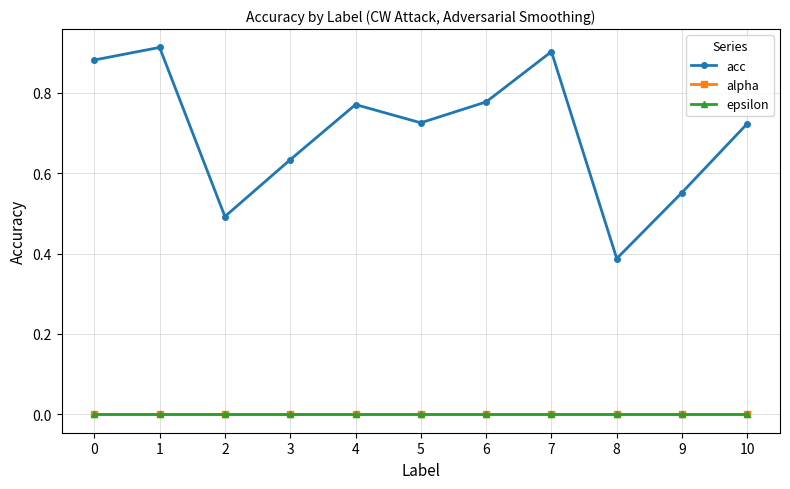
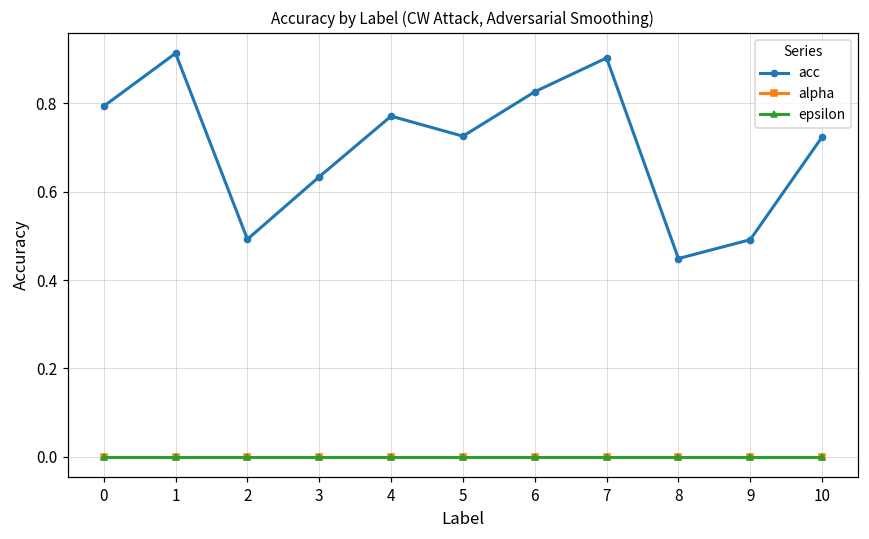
acc, 0: 0.88 -> 0.79
acc, 6: 0.78 -> 0.83
acc, 8: 0.39 -> 0.45
acc, 9: 0.55 -> 0.49
